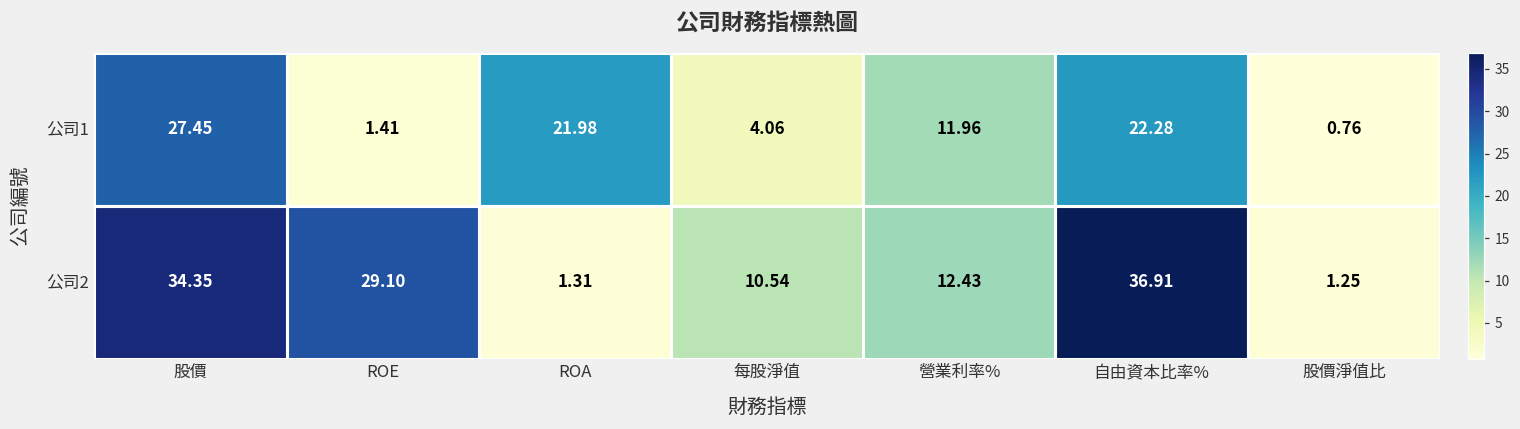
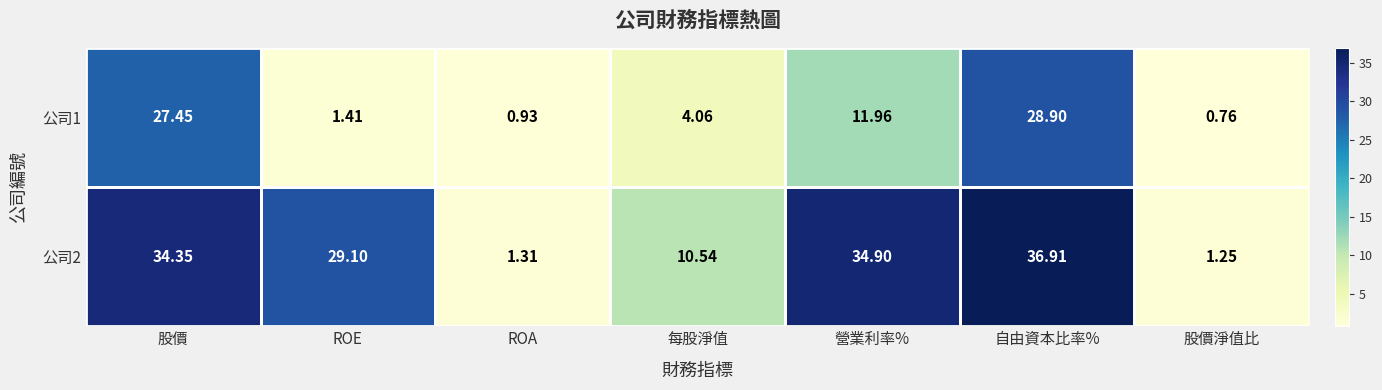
公司1, ROA: 21.98 -> 0.93
公司1, 自由資本比率%: 22.28 -> 28.90
公司2, 營業利率%: 12.43 -> 34.90
